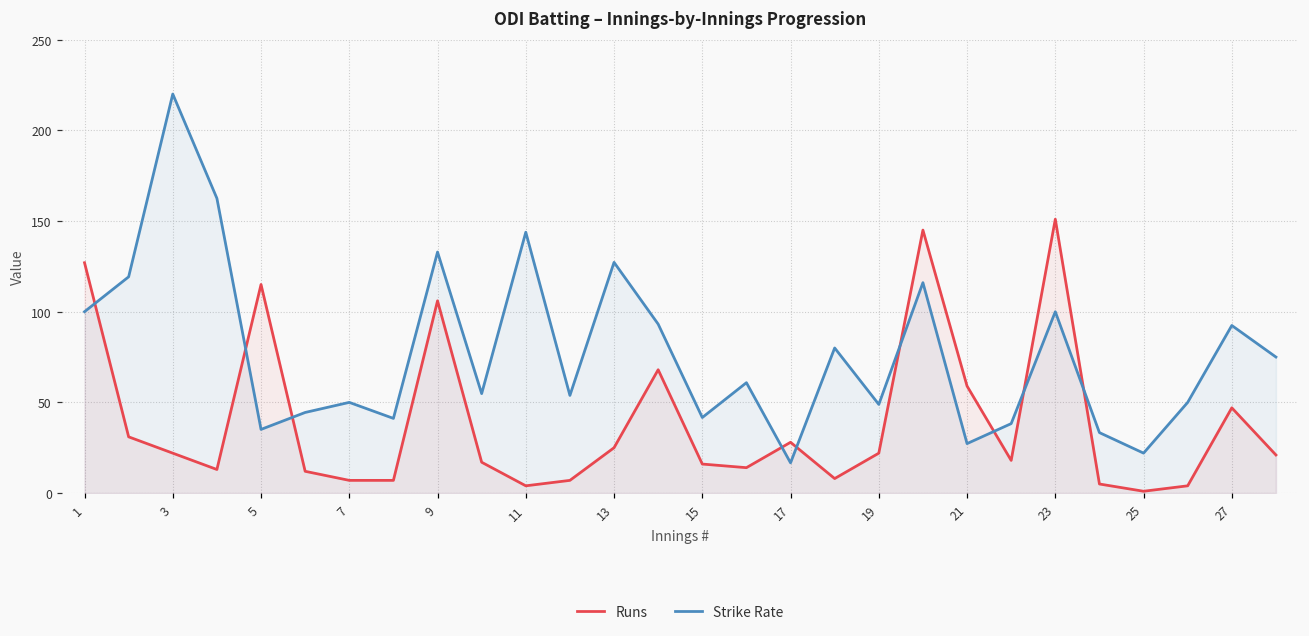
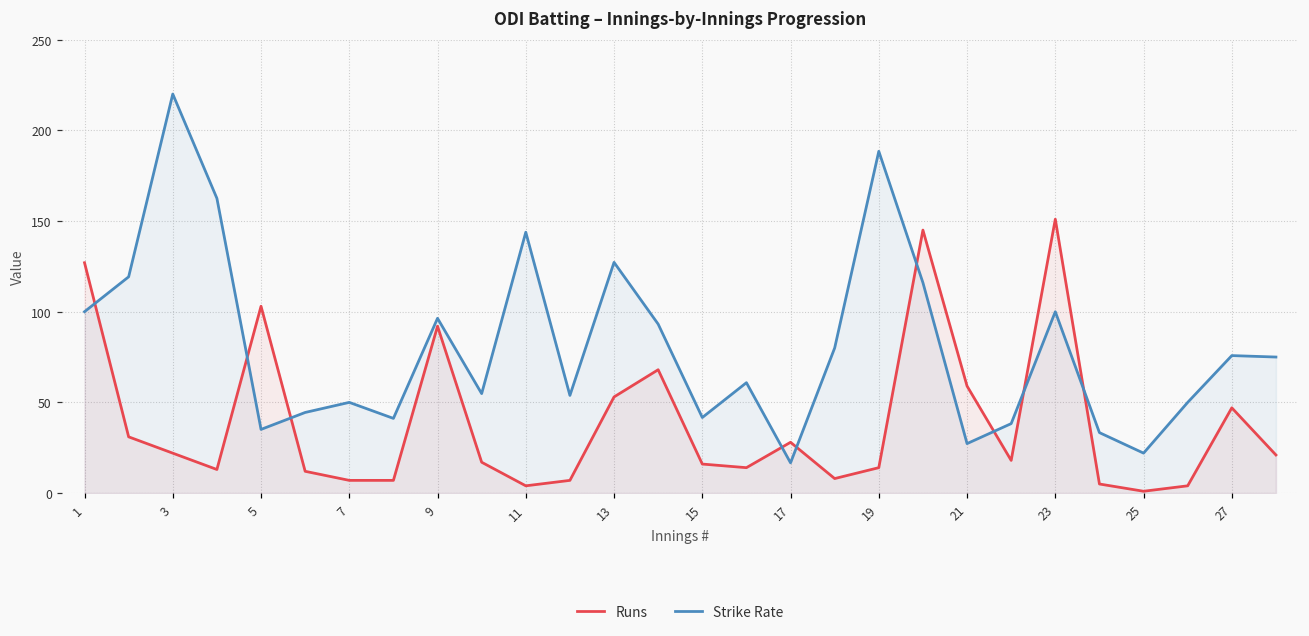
Runs, 5: 115 -> 103
Runs, 9: 106 -> 92
Strike Rate, 9: 133 -> 96
Runs, 13: 25 -> 53
Runs, 19: 22 -> 14
Strike Rate, 19: 49 -> 188
Strike Rate, 27: 92 -> 76
